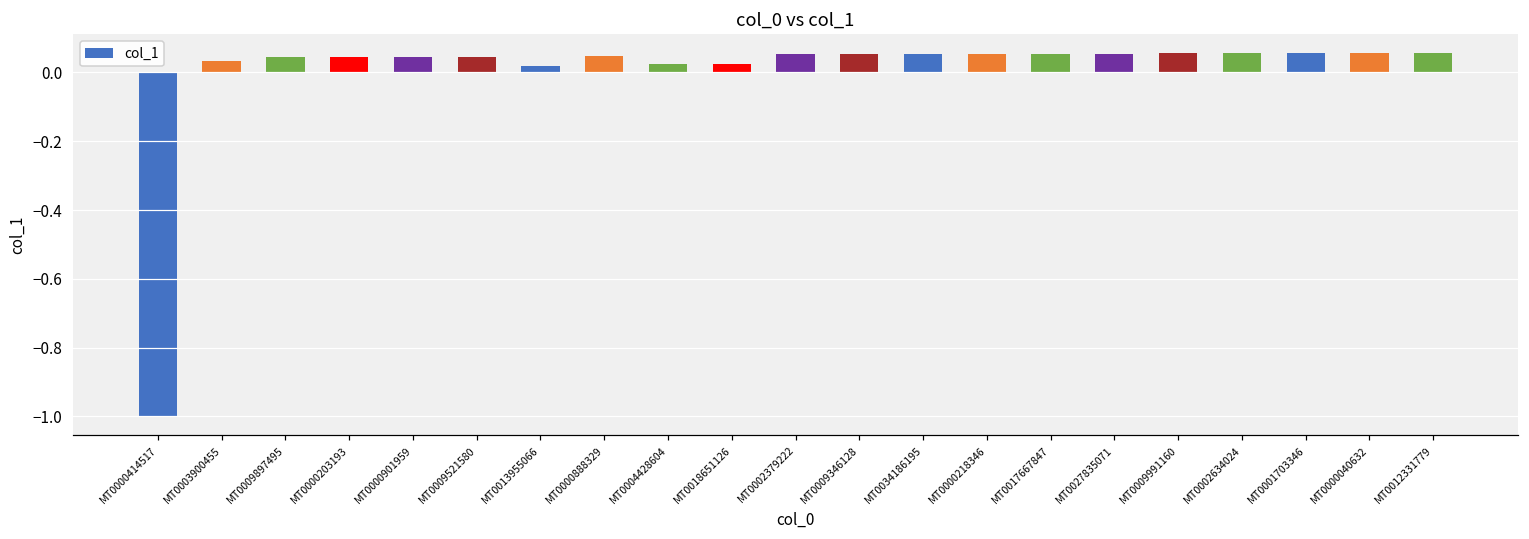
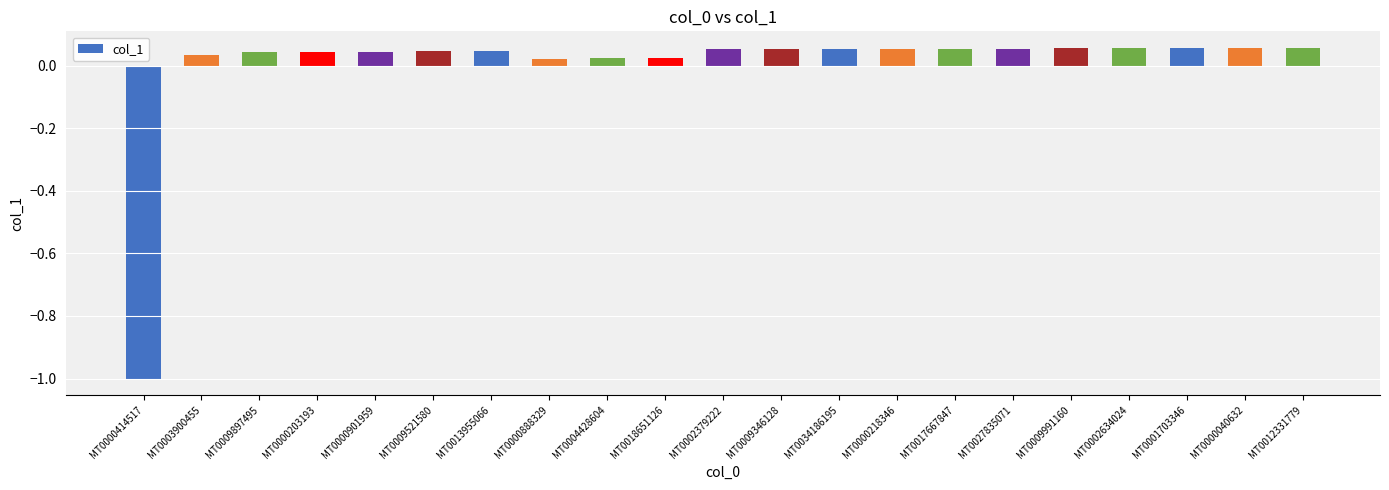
MT0013955066: 0.02 -> 0.05
MT0000888329: 0.05 -> 0.02
